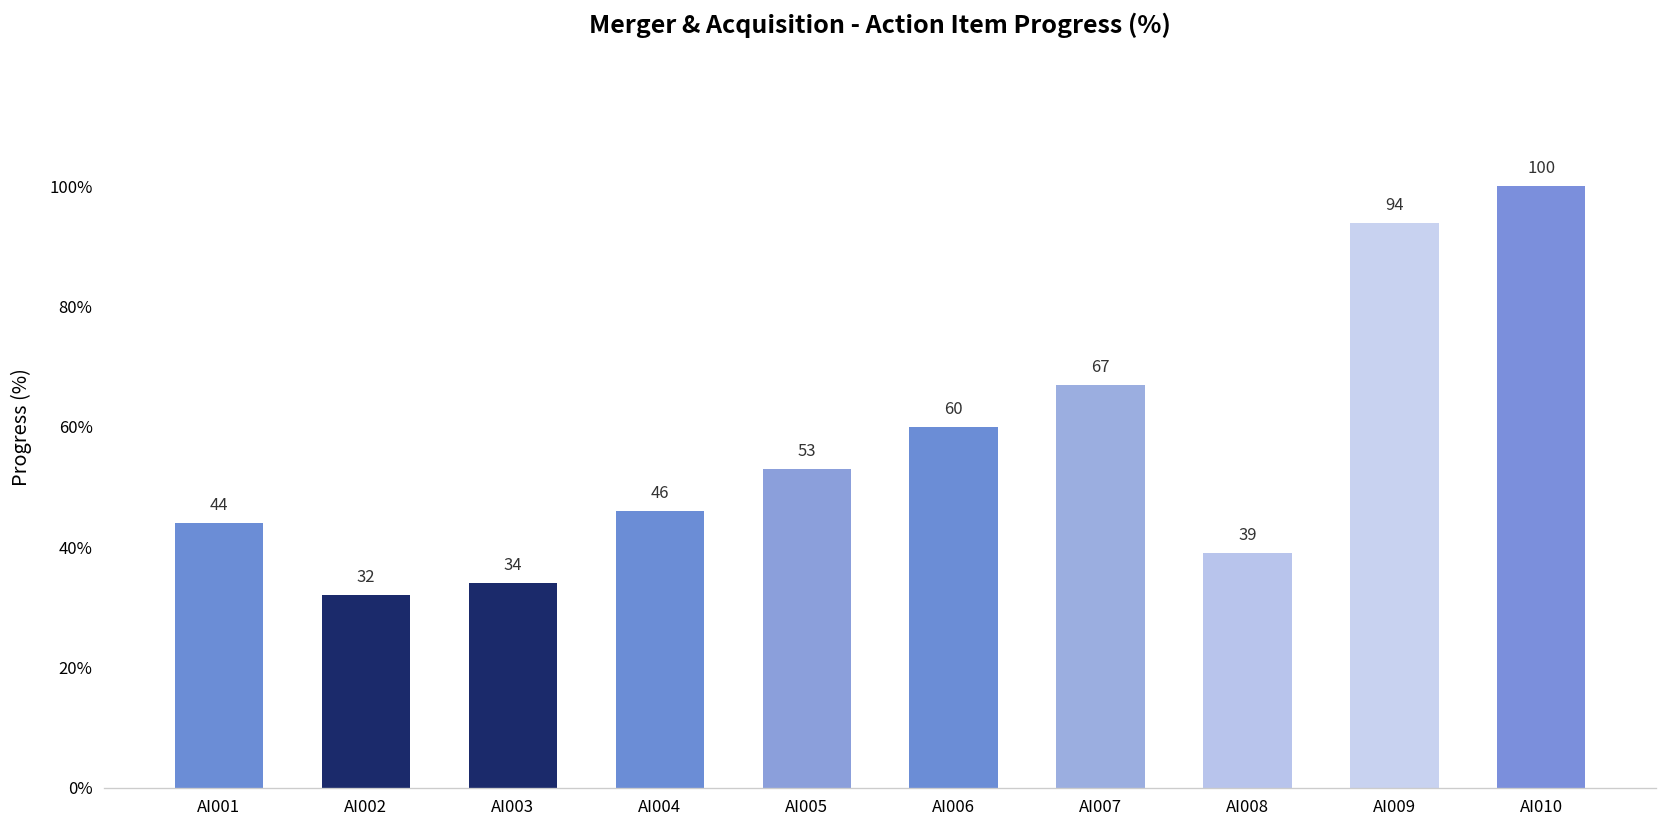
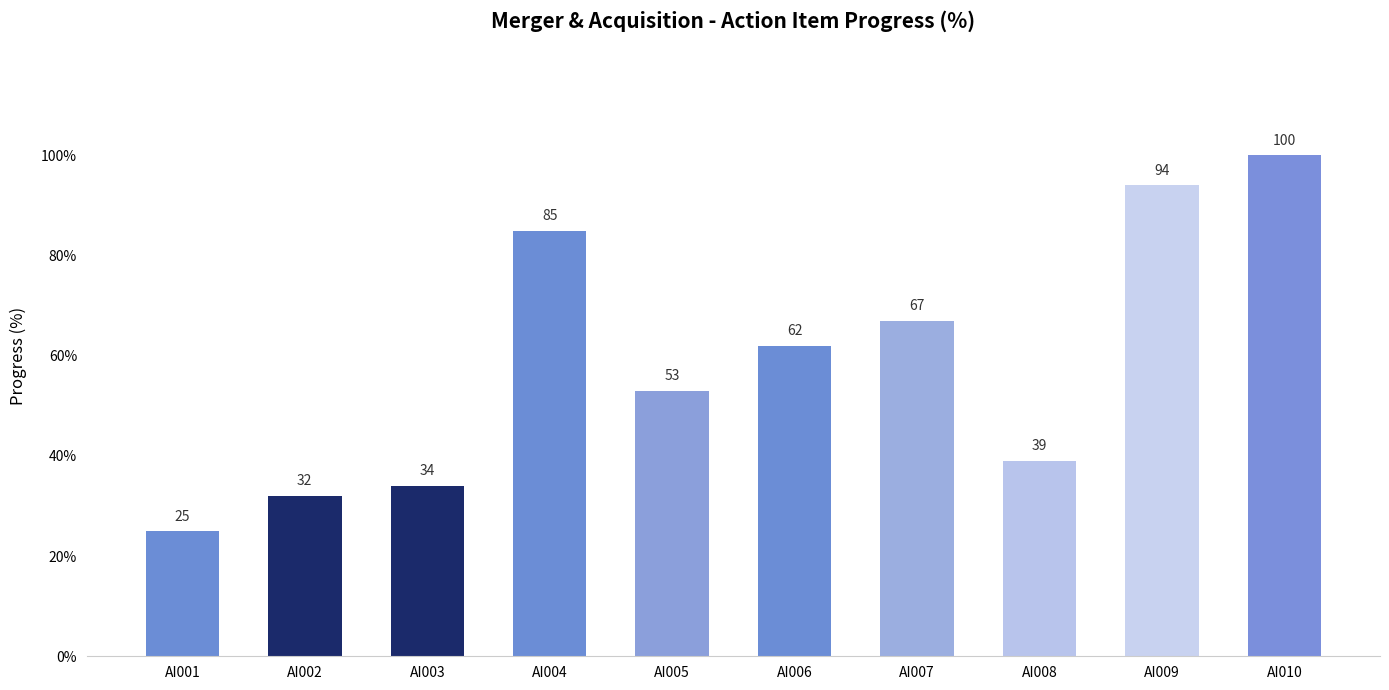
AI001: 44 -> 25
AI004: 46 -> 85
AI006: 60 -> 62
